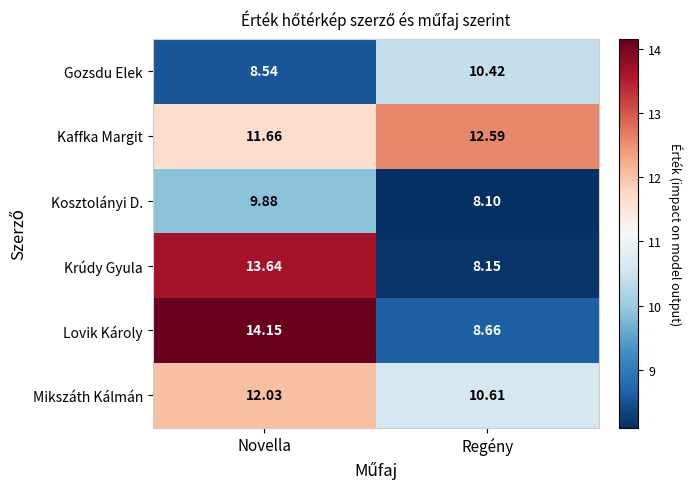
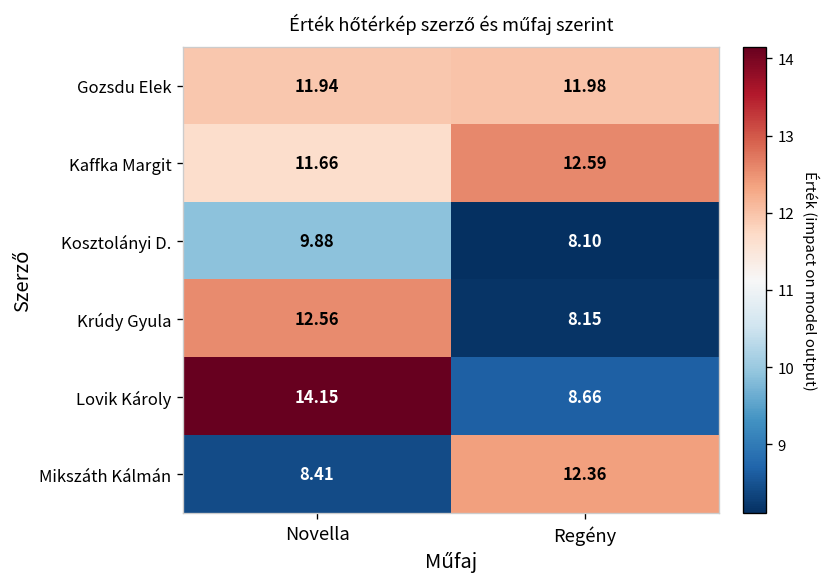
Gozsdu Elek, Novella: 8.54 -> 11.94
Gozsdu Elek, Regény: 10.42 -> 11.98
Krúdy Gyula, Novella: 13.64 -> 12.56
Mikszáth Kálmán, Novella: 12.03 -> 8.41
Mikszáth Kálmán, Regény: 10.61 -> 12.36
